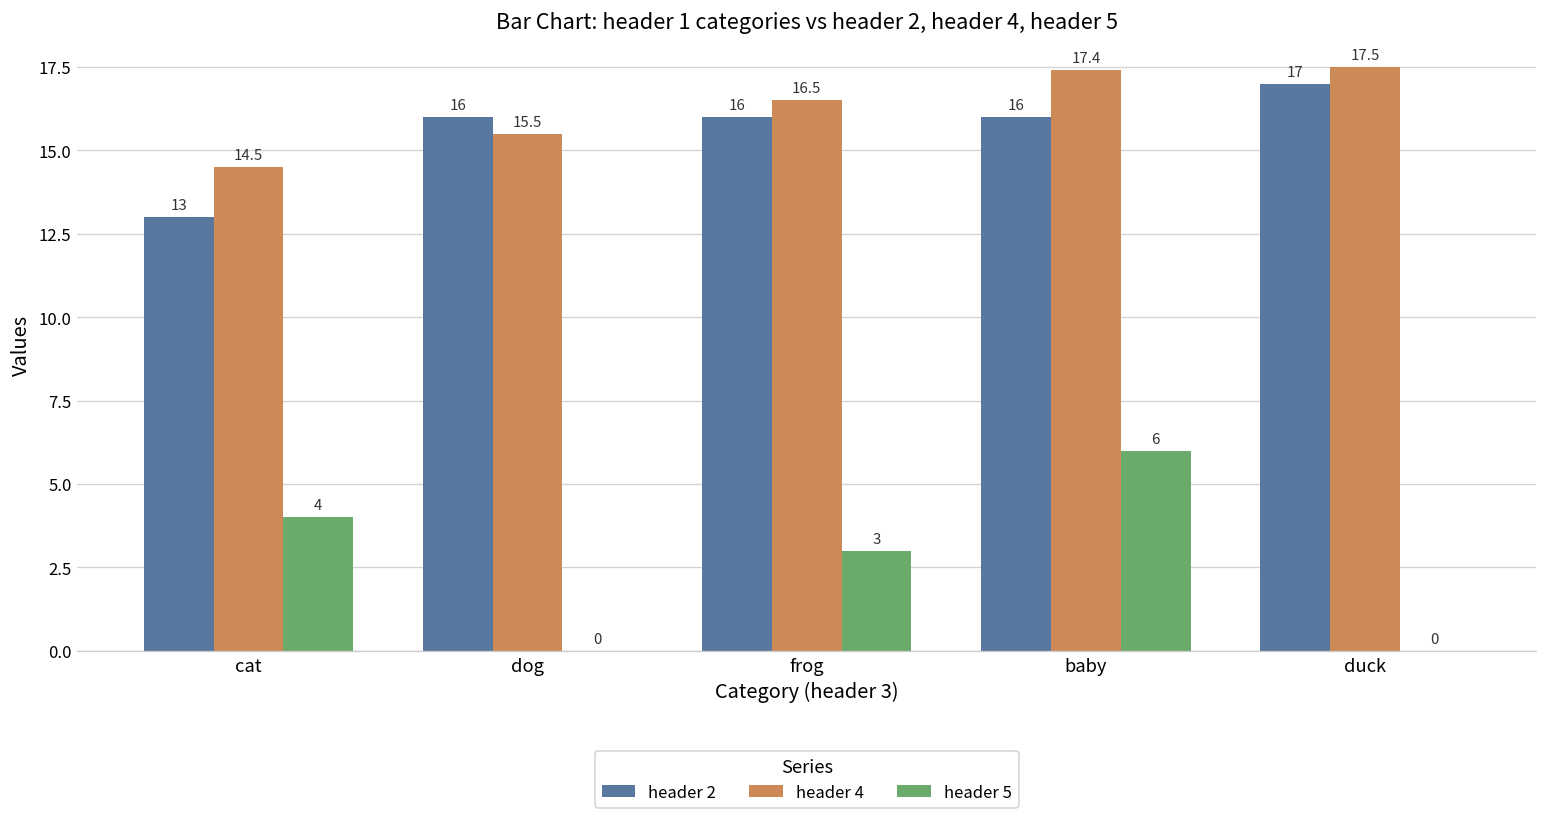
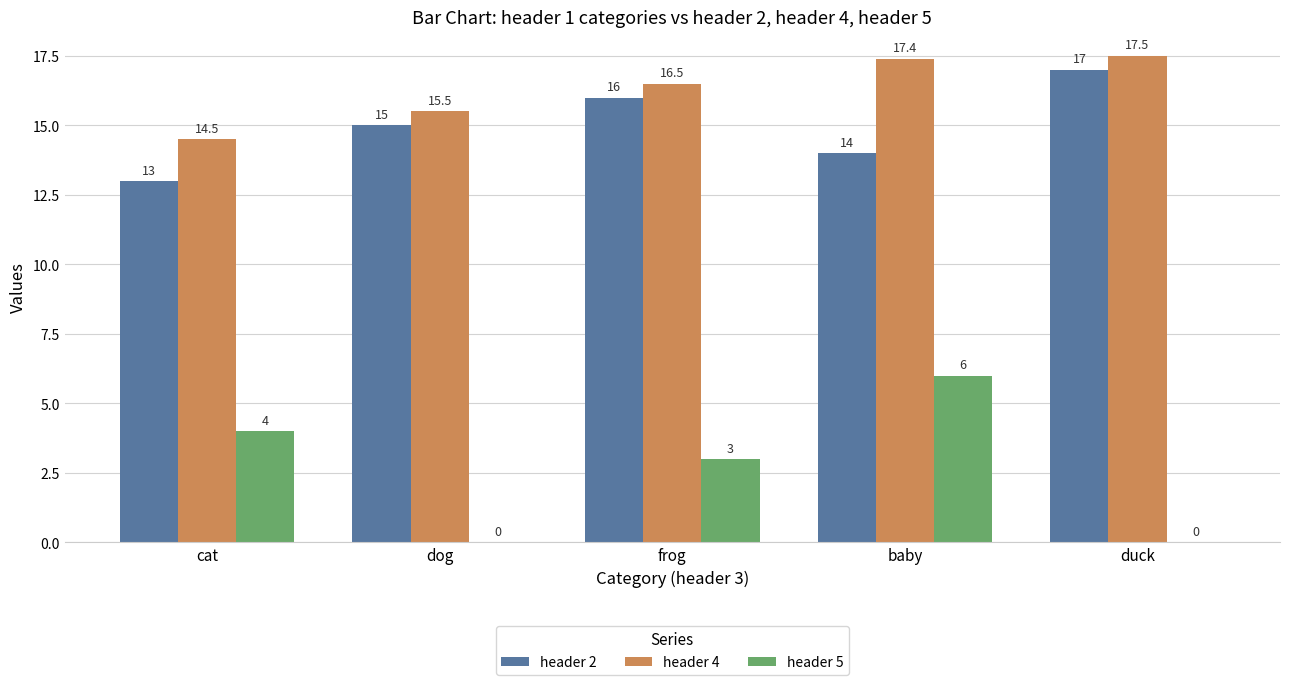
header 2, dog: 16 -> 15
header 2, baby: 16 -> 14
